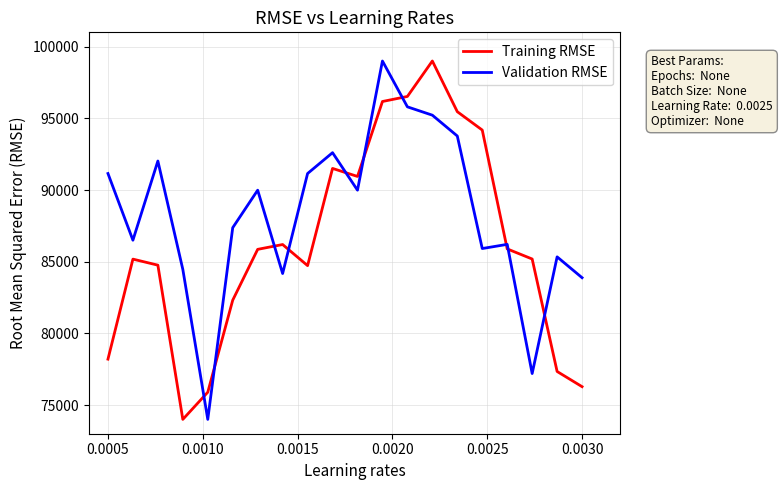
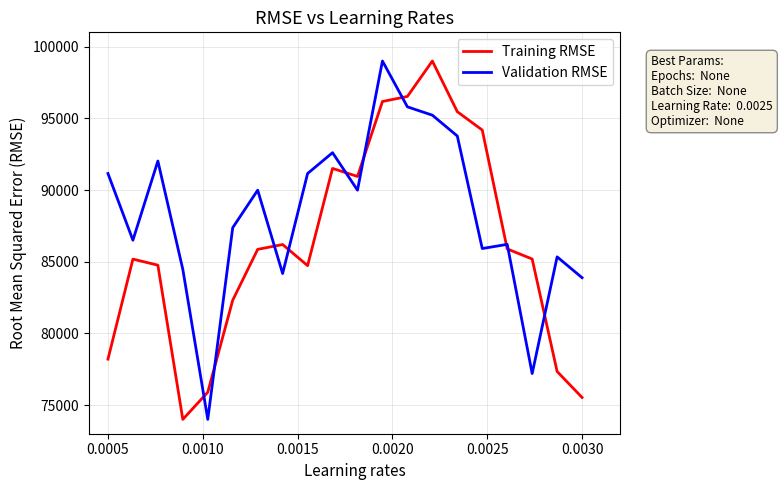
Training RMSE, 0.0030: 76300 -> 75500
